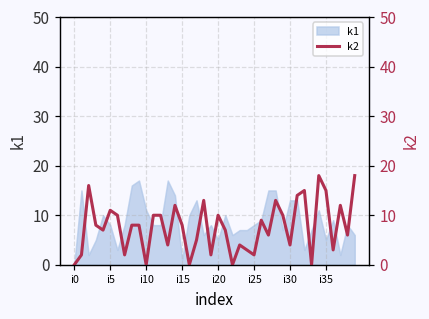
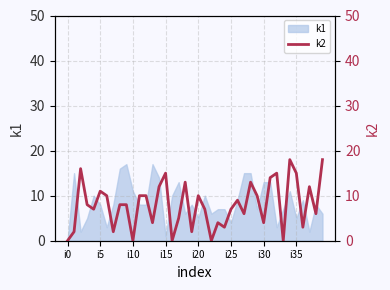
k1, i25: 8 -> 4
k2, i15: 8 -> 15
k2, i25: 2 -> 7
